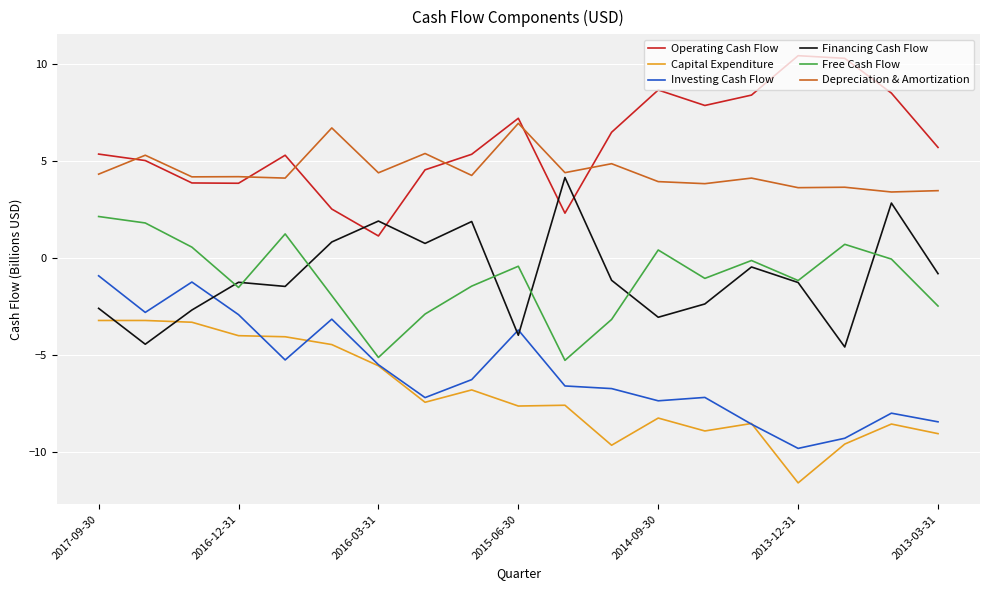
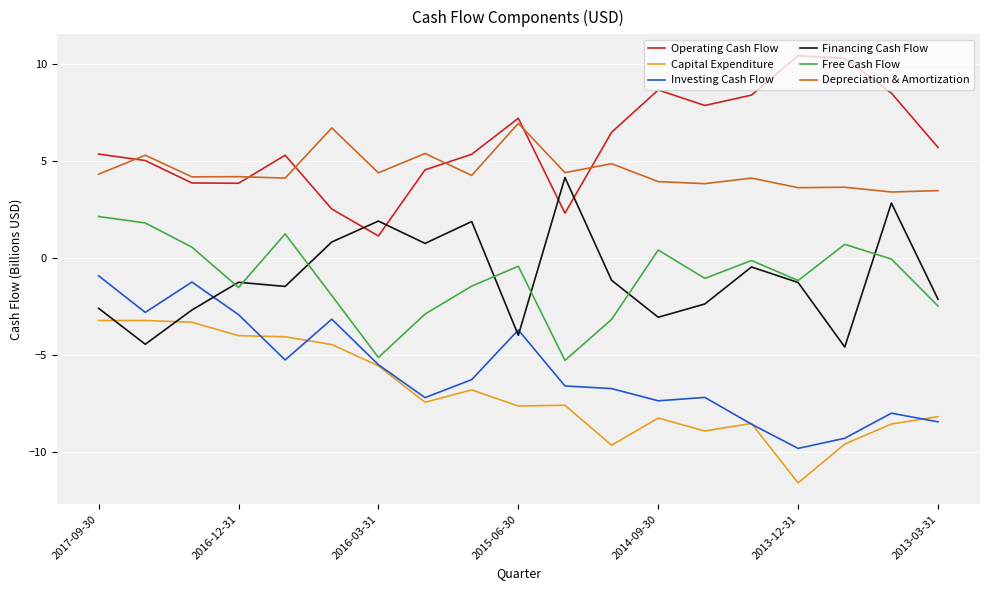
Capital Expenditure, 2013-03-31: -9.1 -> -8.2
Financing Cash Flow, 2013-03-31: -0.8 -> -2.1
